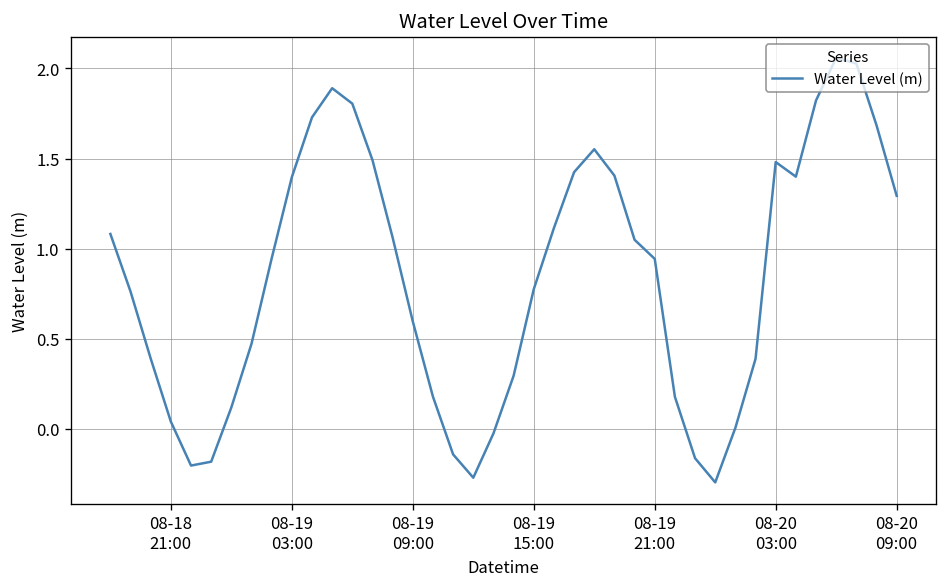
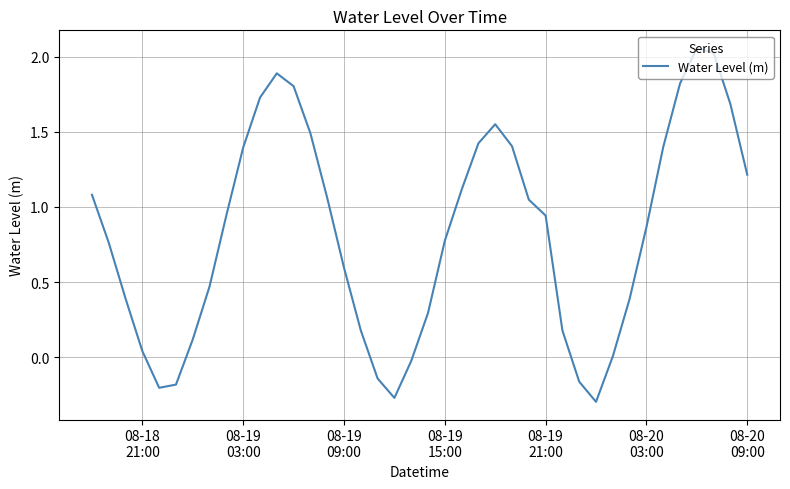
08-20 03:00: 1.48 -> 0.87
08-20 09:00: 1.29 -> 1.22
